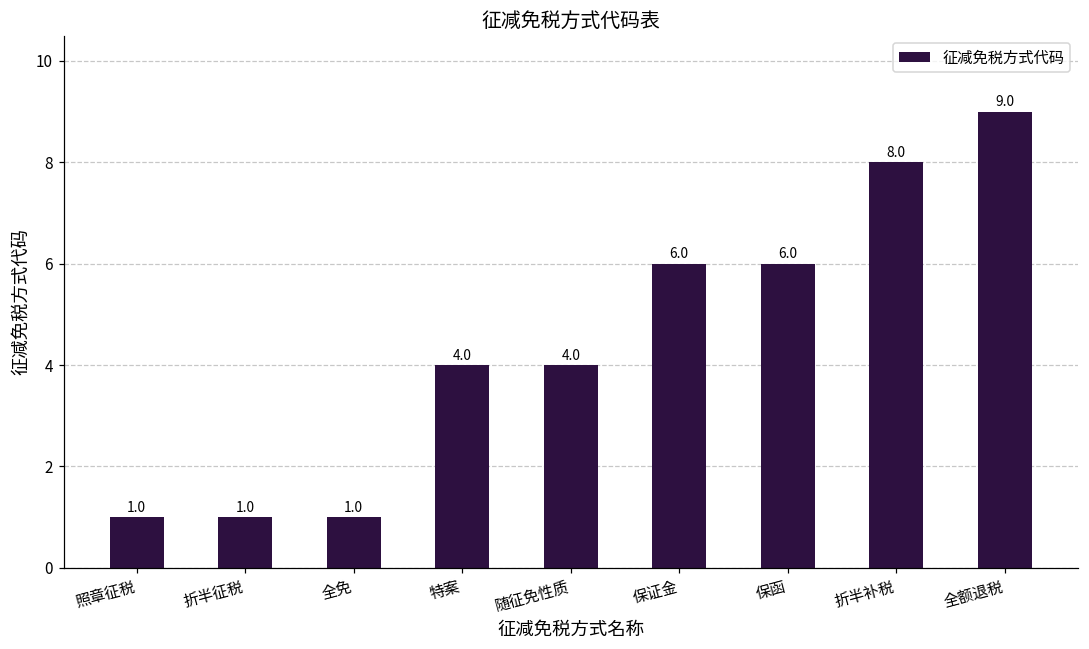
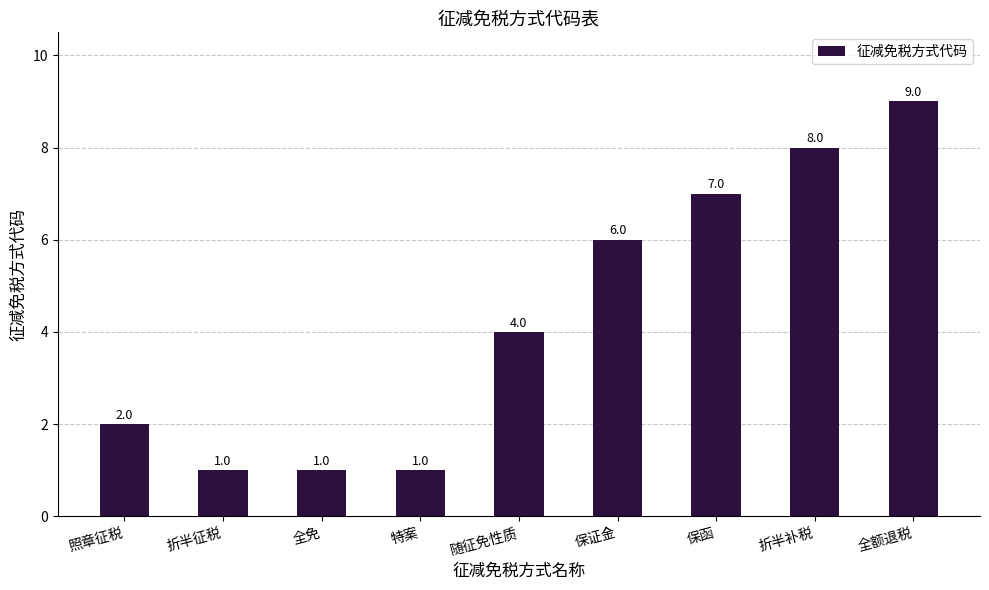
照章征税: 1.0 -> 2.0
特案: 4.0 -> 1.0
保函: 6.0 -> 7.0
